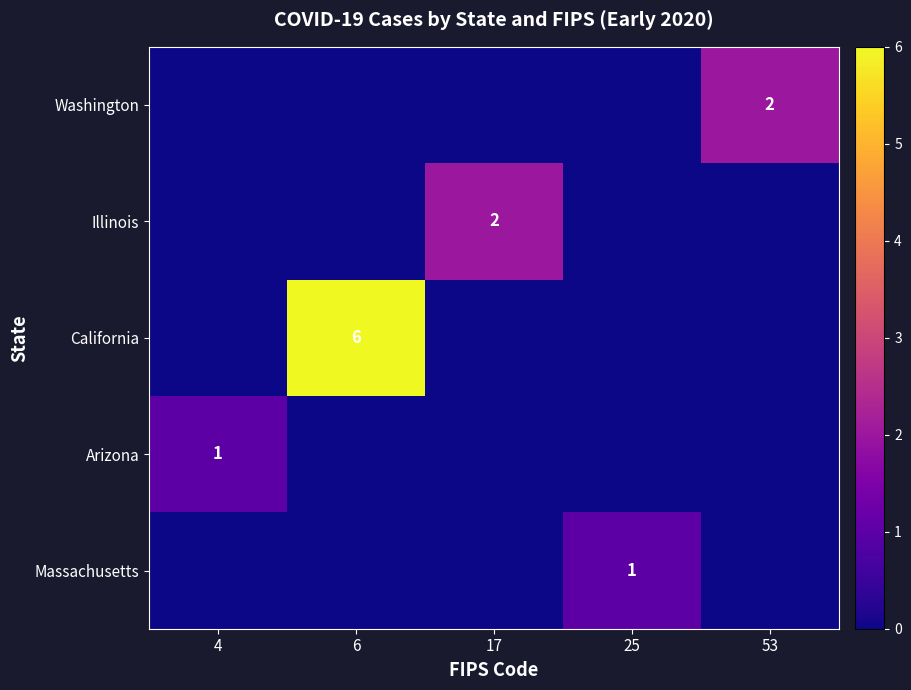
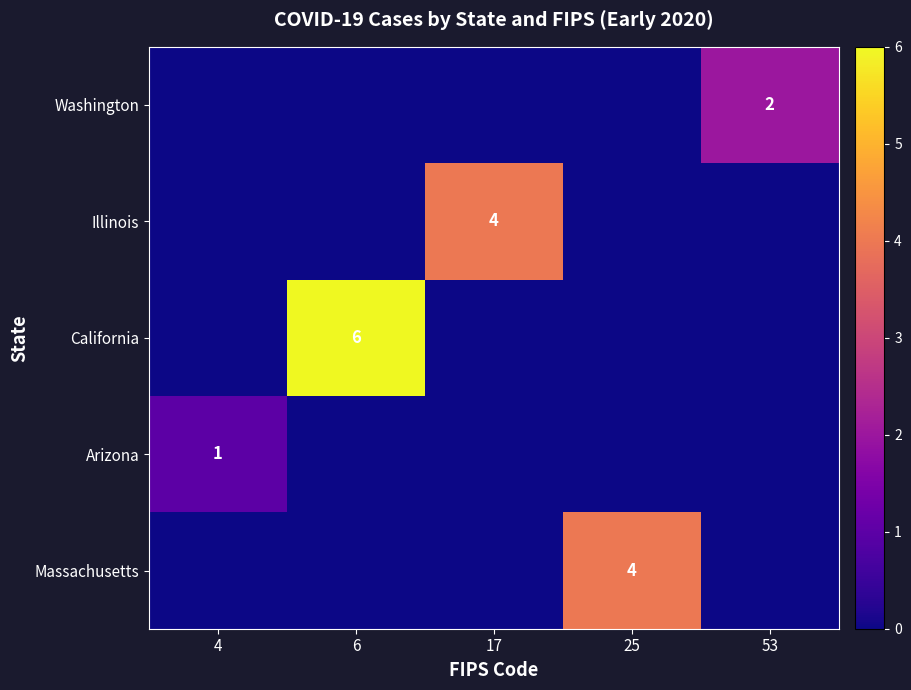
Illinois, 17: 2 -> 4
Massachusetts, 25: 1 -> 4
